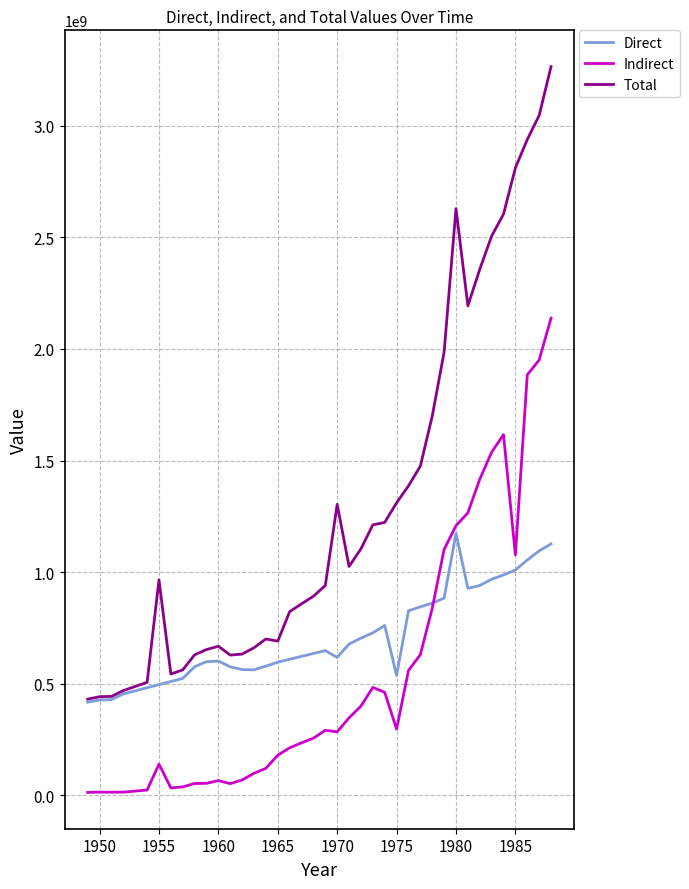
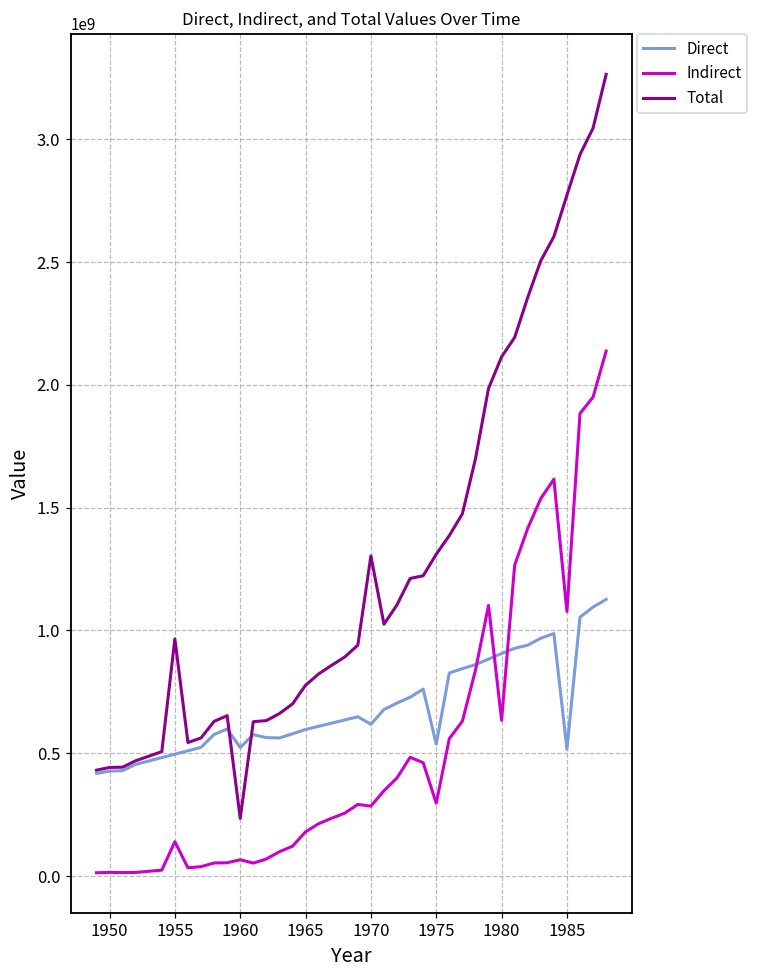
Direct, 1960: 600000000 -> 520000000
Total, 1960: 670000000 -> 240000000
Total, 1965: 690000000 -> 780000000
Direct, 1980: 1170000000 -> 910000000
Indirect, 1980: 1210000000 -> 630000000
Total, 1980: 2630000000 -> 2110000000
Direct, 1985: 1010000000 -> 520000000
Total, 1985: 2810000000 -> 2770000000
